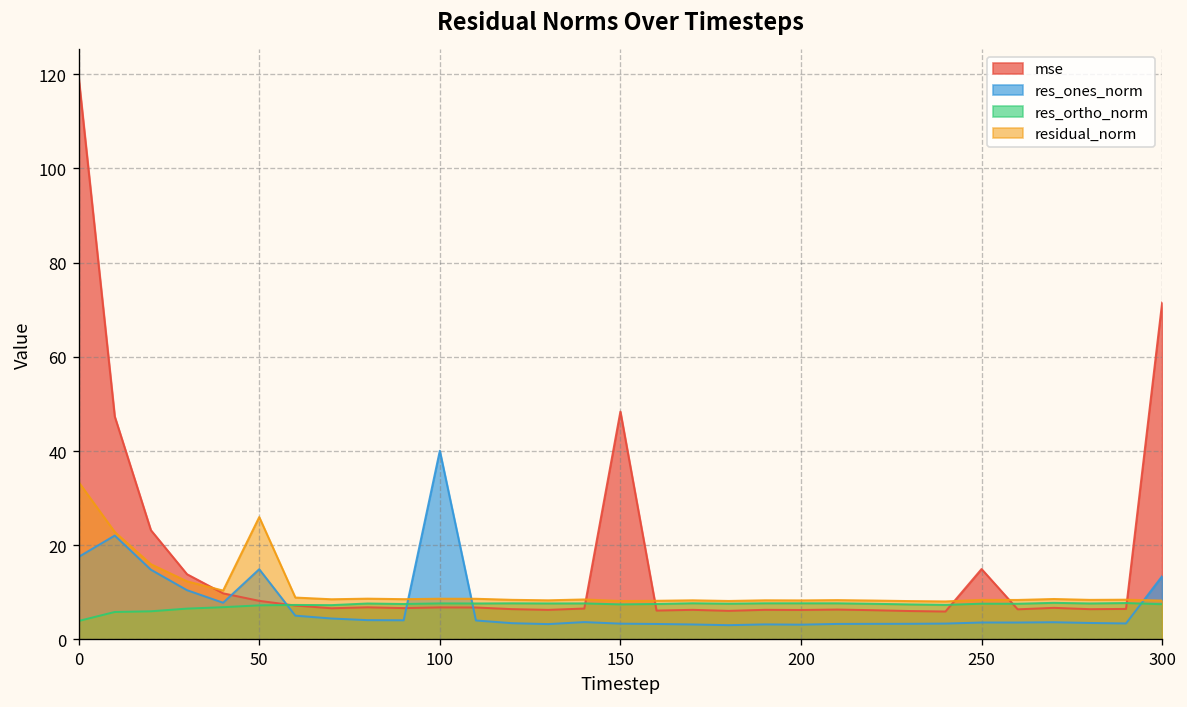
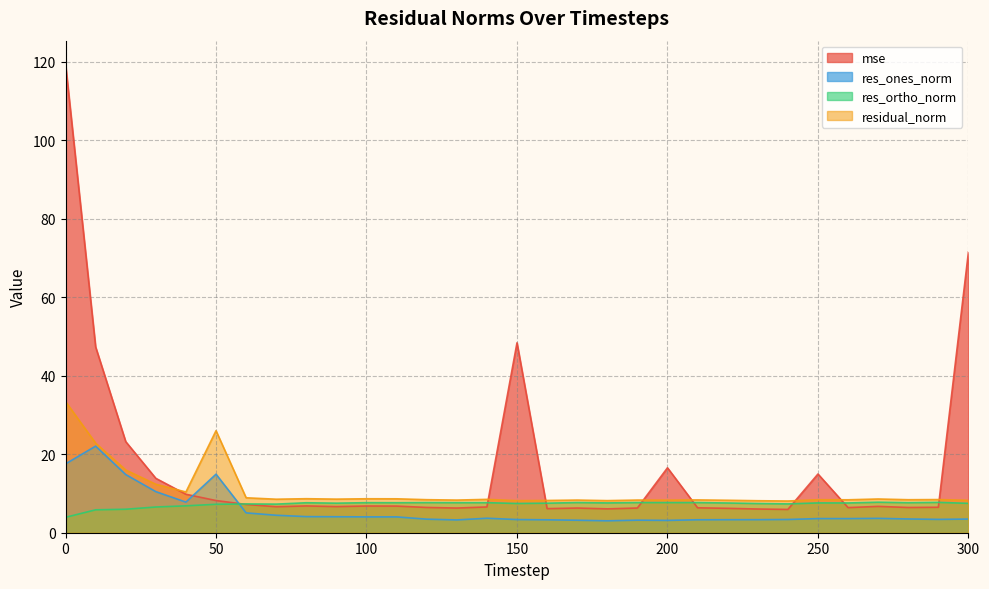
res_ones_norm, 100: 40 -> 4
mse, 200: 6 -> 17
res_ones_norm, 300: 13 -> 3
